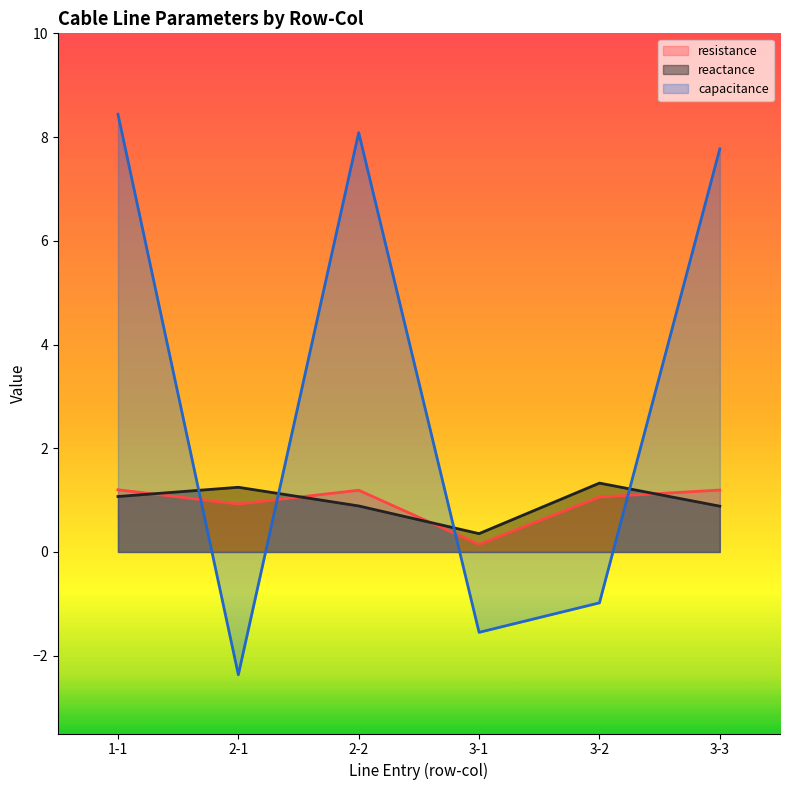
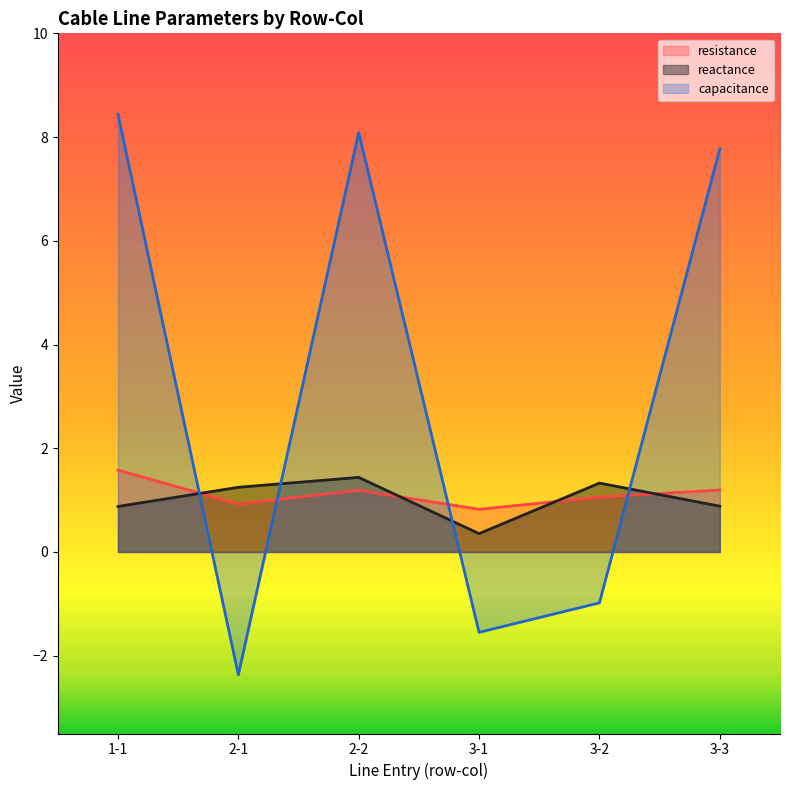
resistance, 1-1: 1.2 -> 1.6
reactance, 1-1: 1.1 -> 0.9
reactance, 2-2: 0.9 -> 1.4
resistance, 3-1: 0.1 -> 0.8
